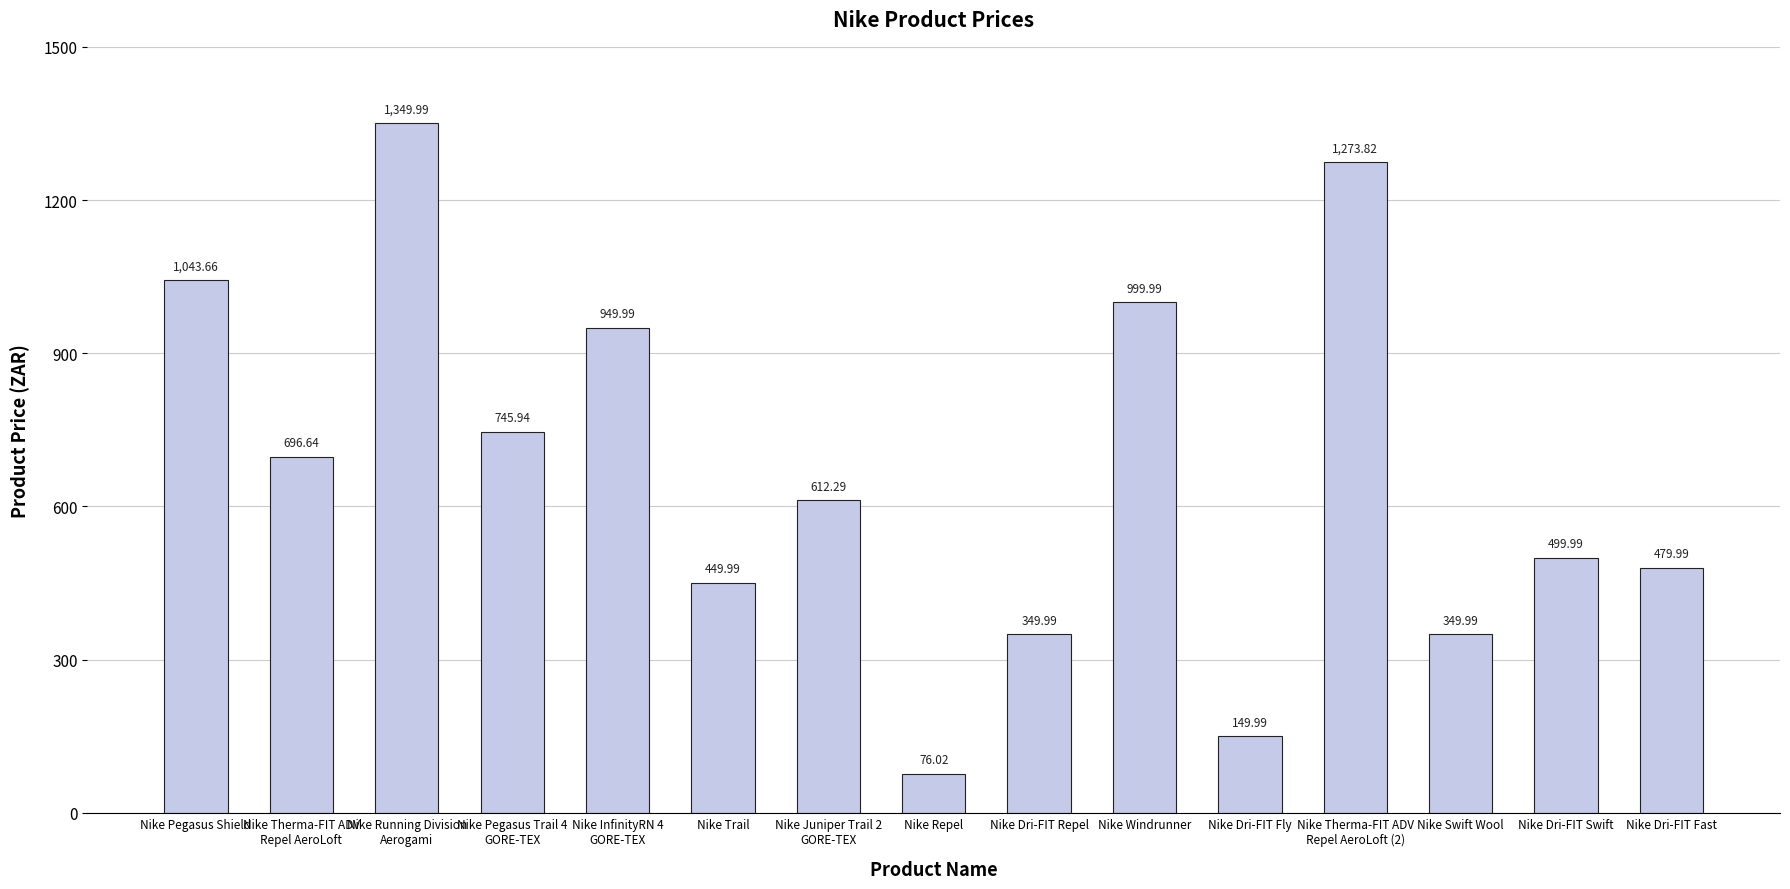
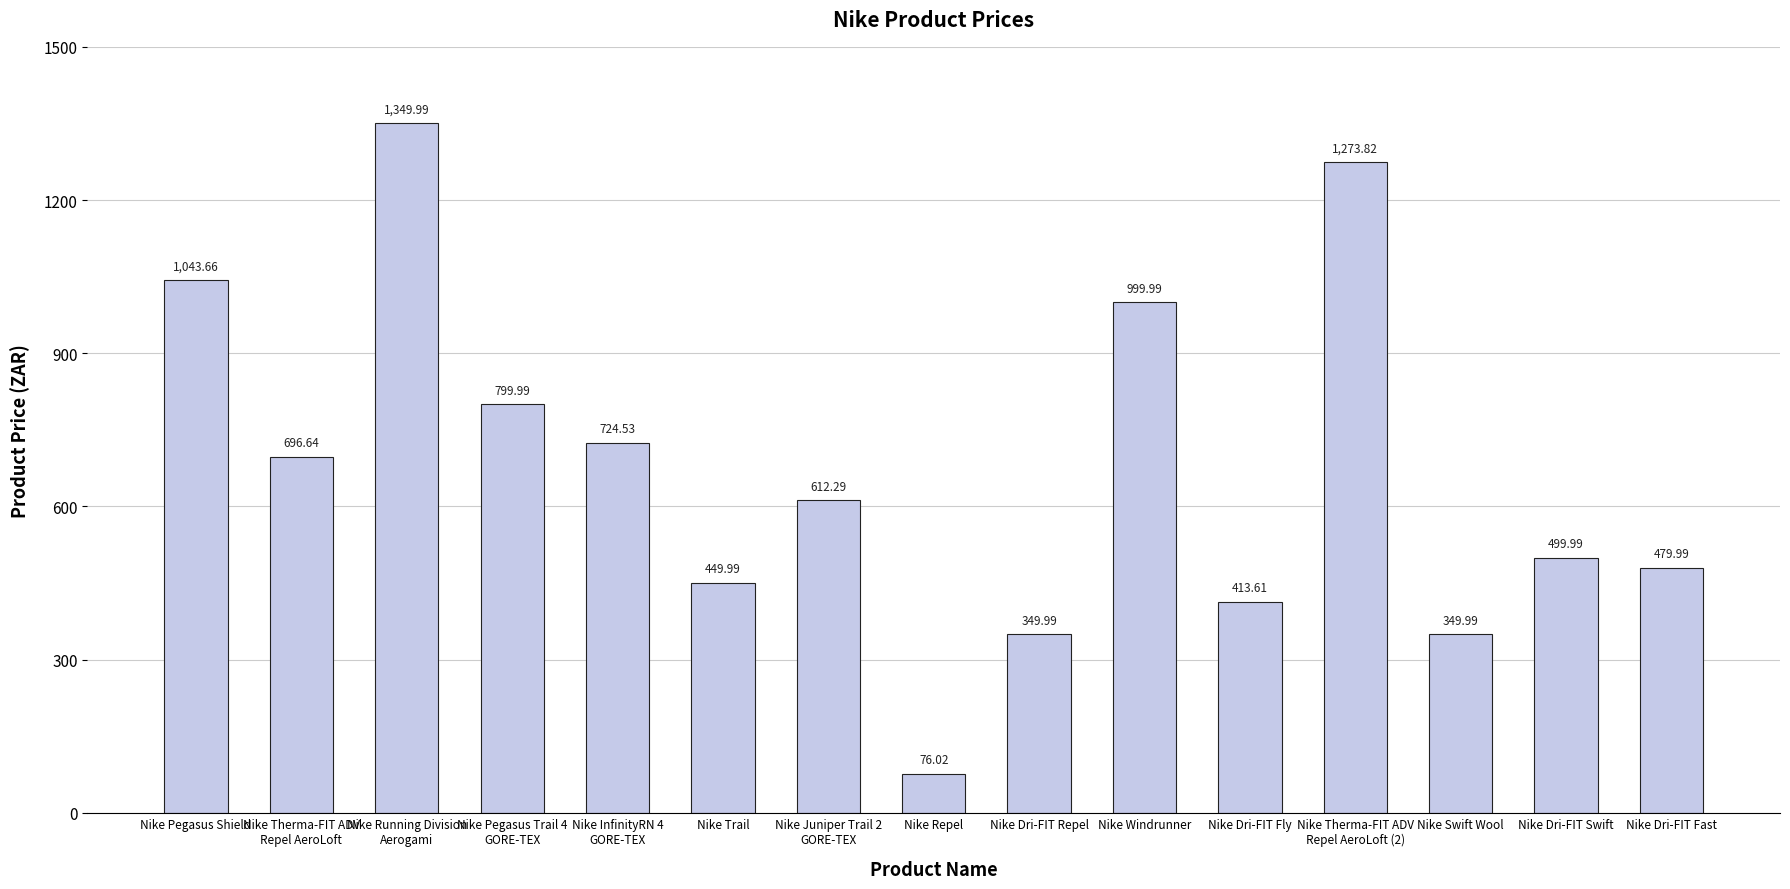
Nike Pegasus Trail 4 GORE-TEX: 745.94 -> 799.99
Nike InfinityRN 4 GORE-TEX: 949.99 -> 724.53
Nike Dri-FIT Fly: 149.99 -> 413.61
